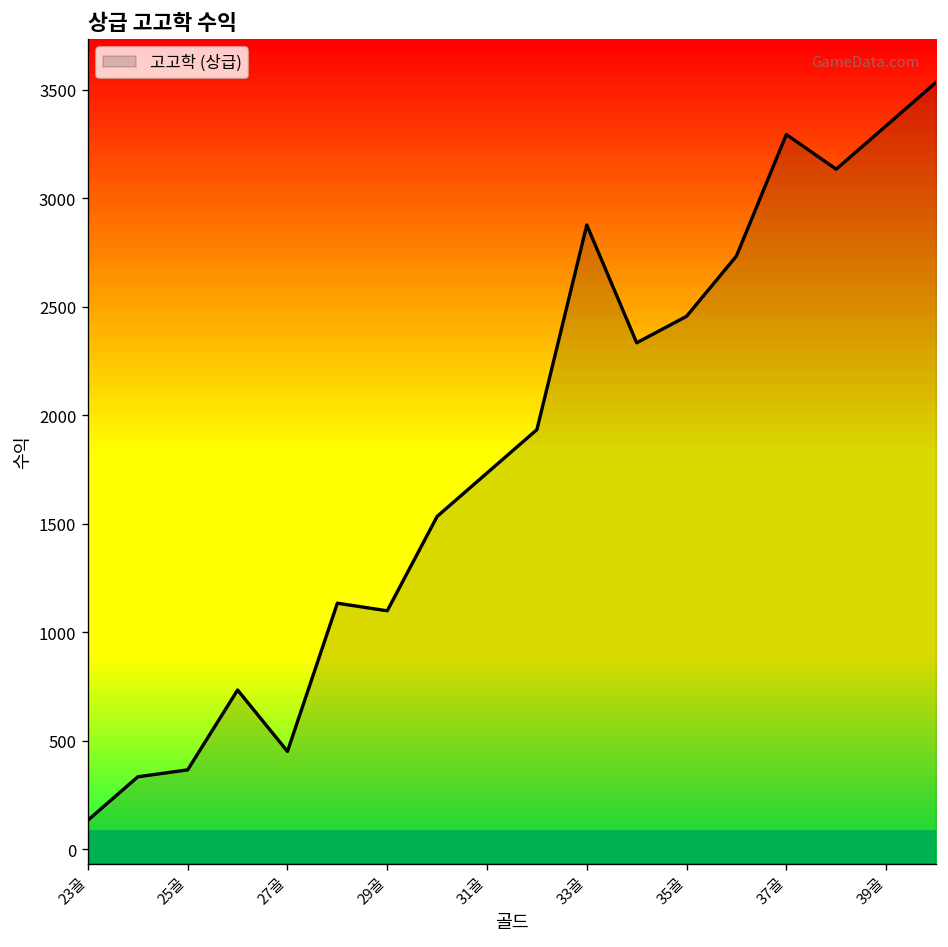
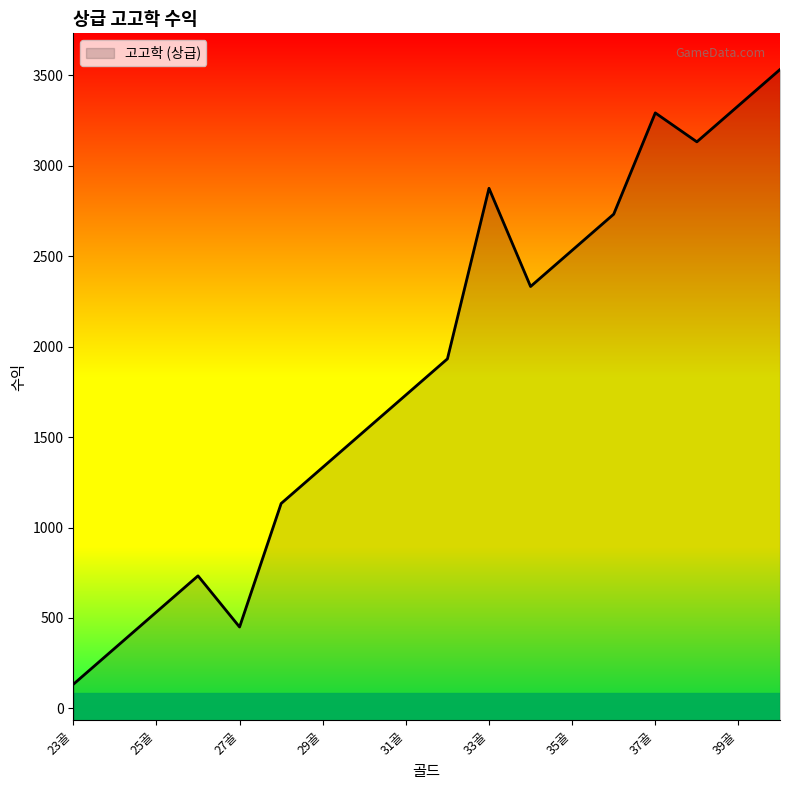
25골: 370 -> 530
29골: 1100 -> 1330
35골: 2460 -> 2530
